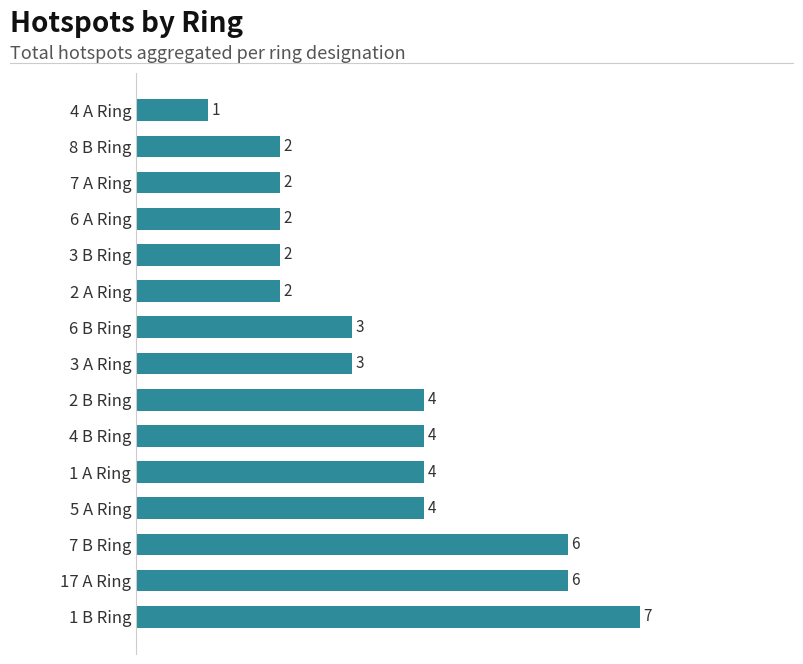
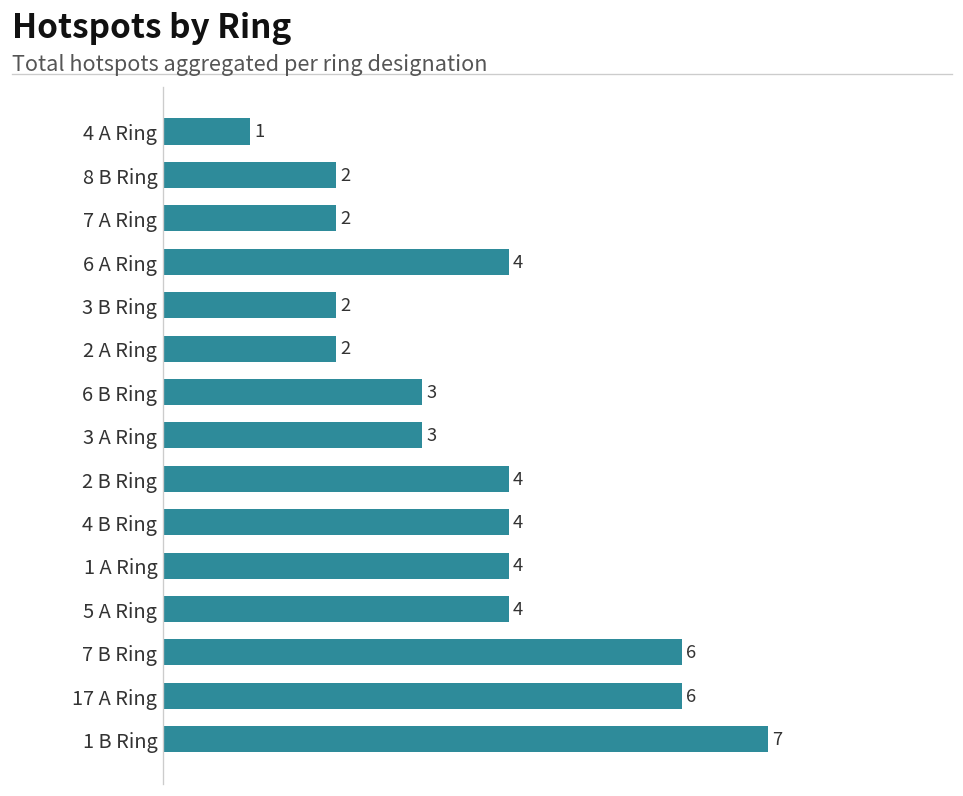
6 A Ring: 2 -> 4
